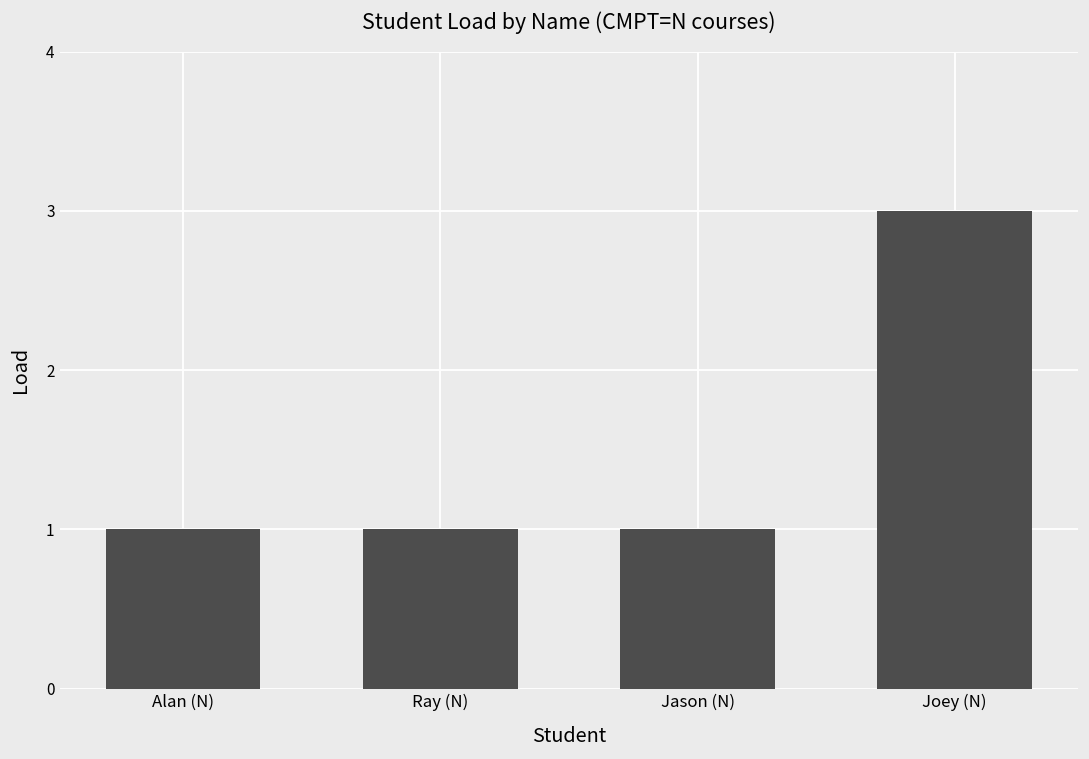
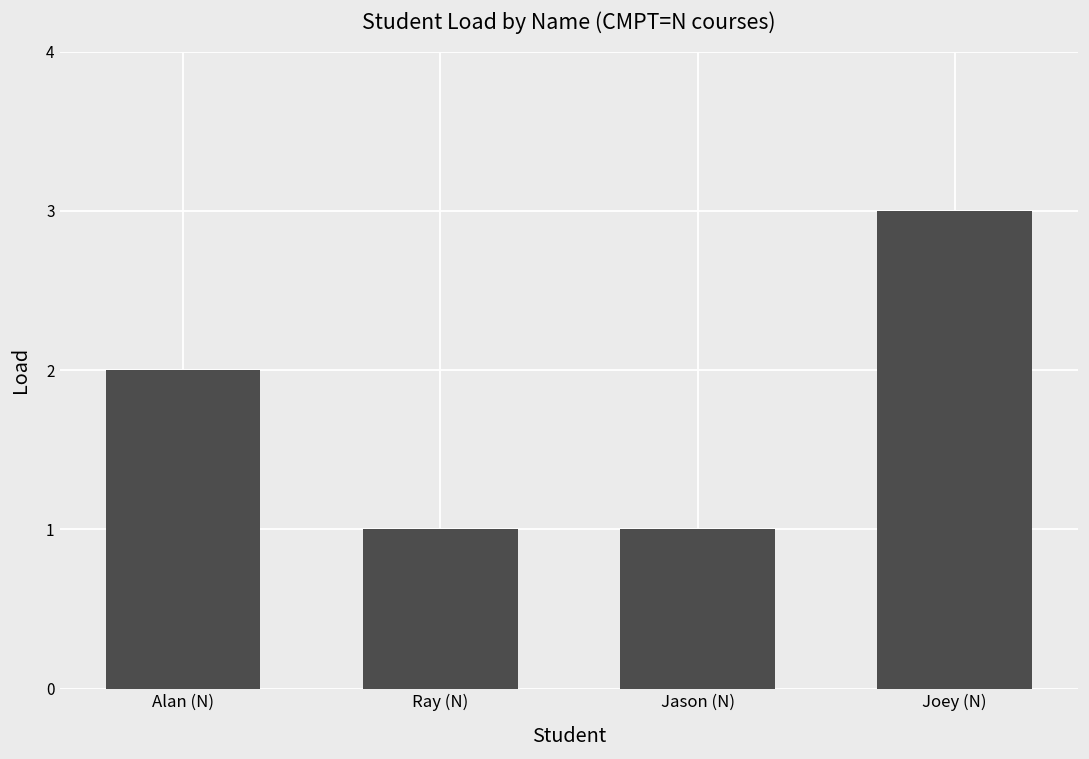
Alan (N): 1 -> 2
